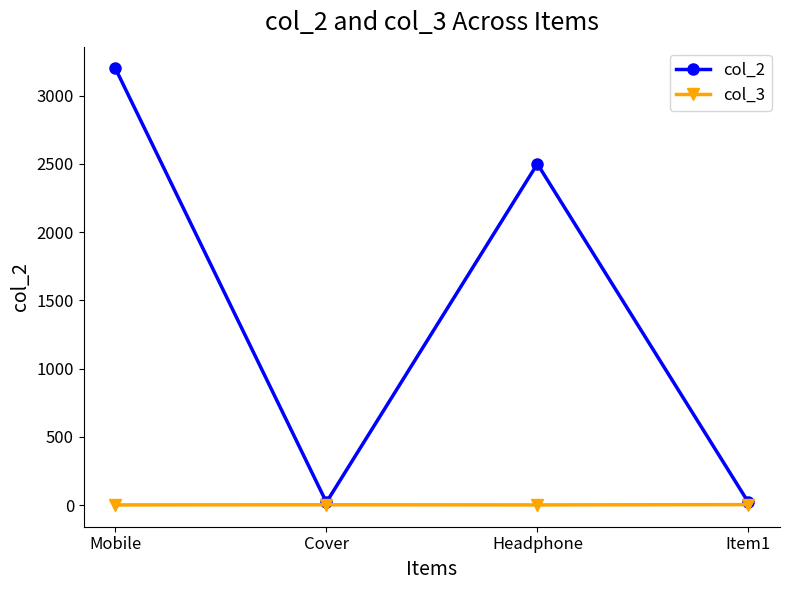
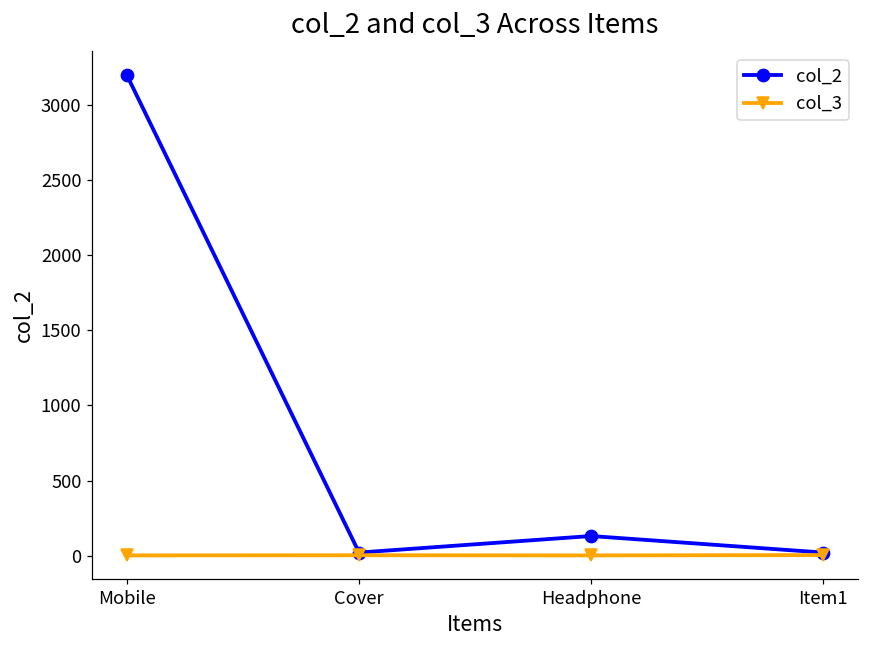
col_2, Headphone: 2500 -> 130
